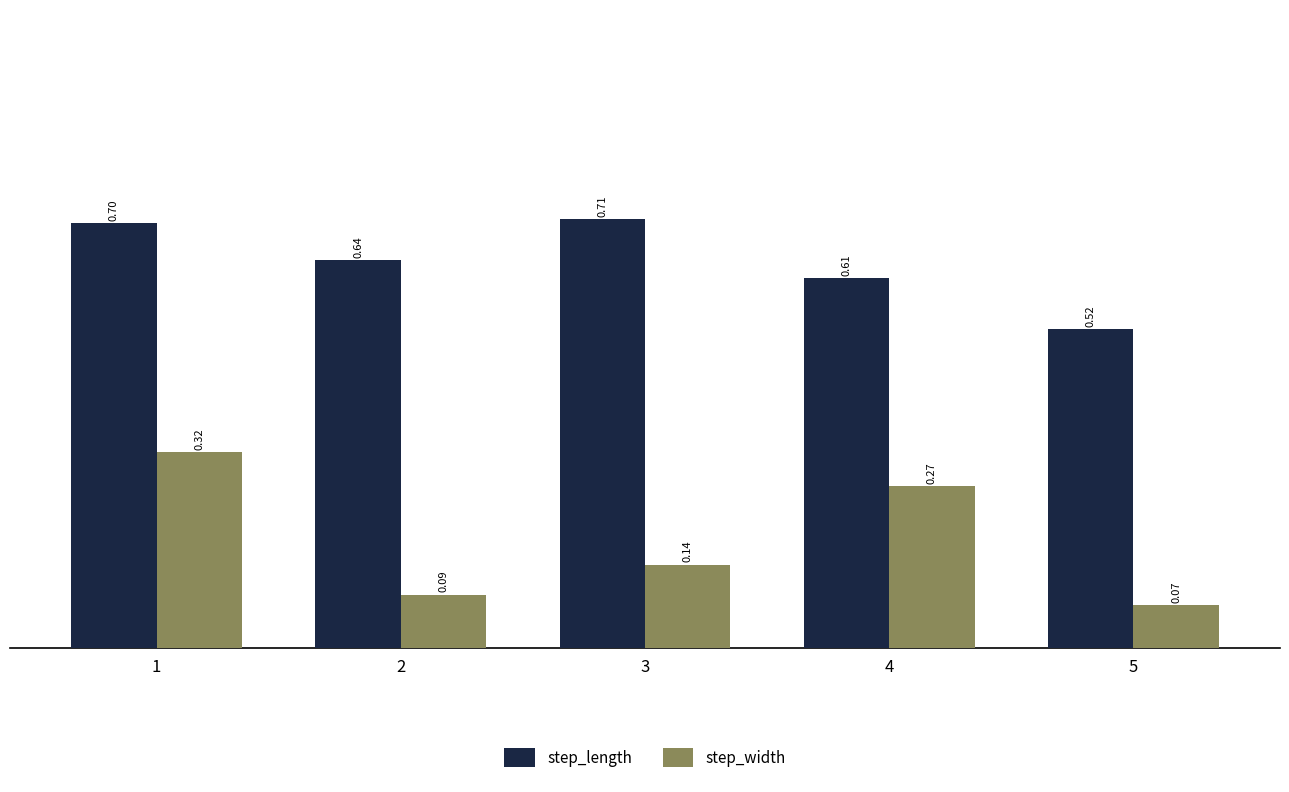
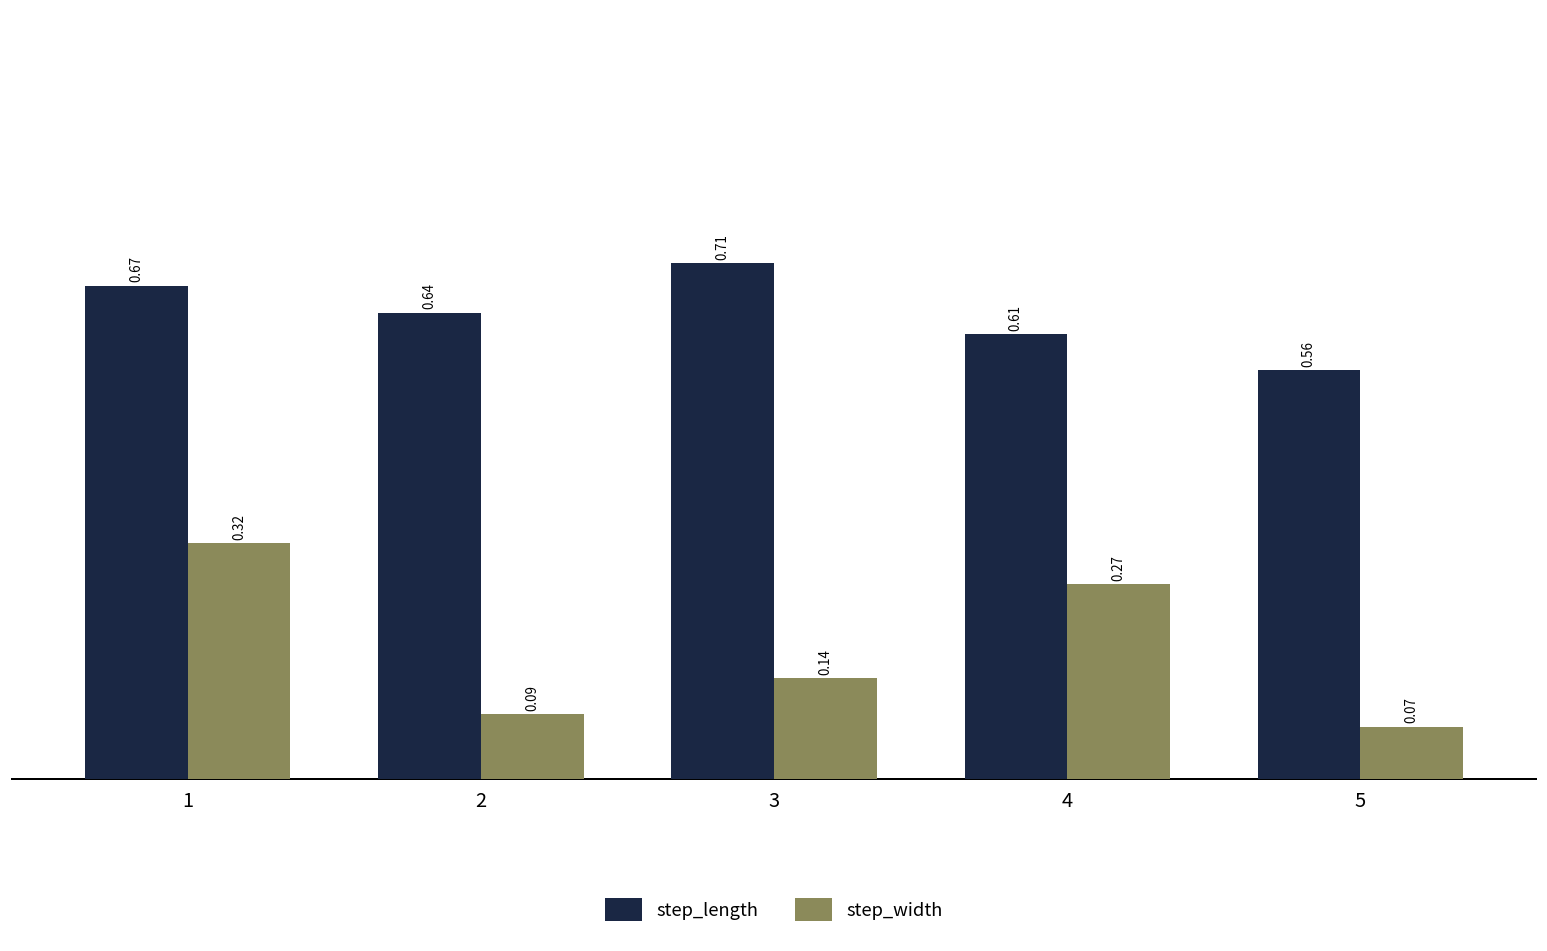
step_length, 1: 0.70 -> 0.67
step_length, 5: 0.52 -> 0.56
